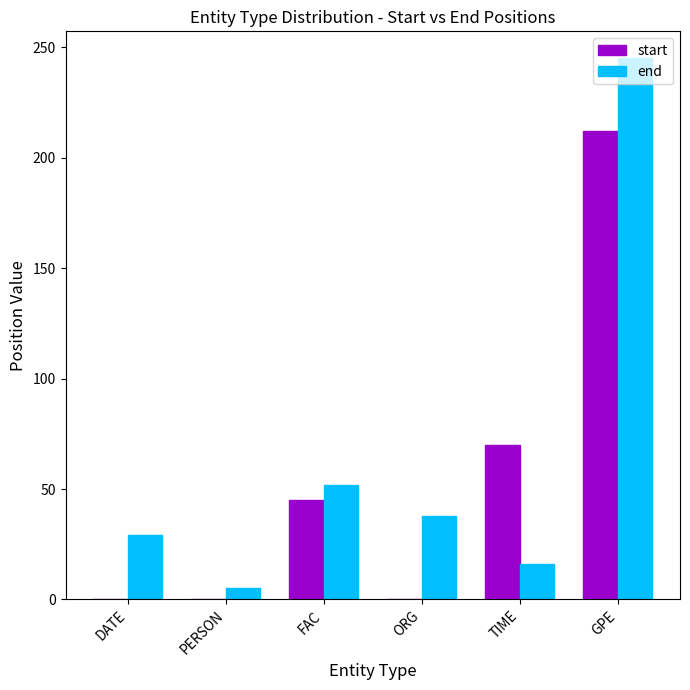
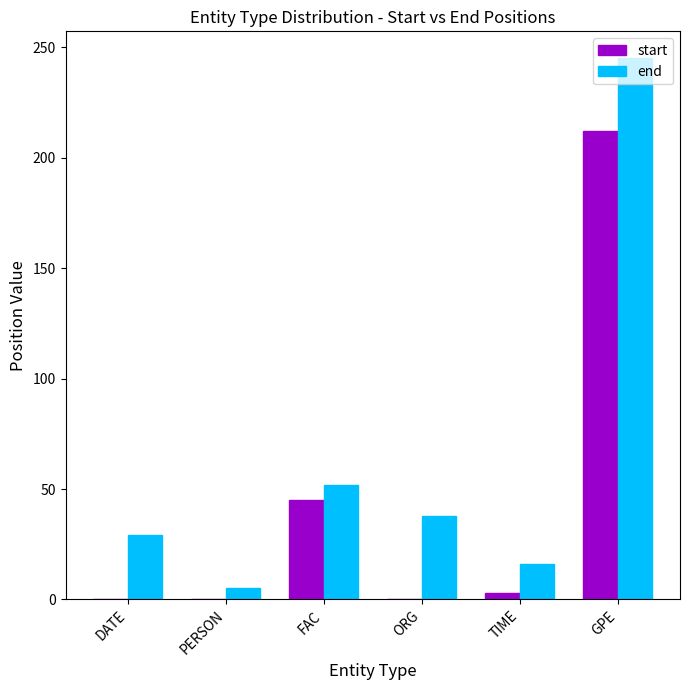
start, TIME: 70 -> 3
